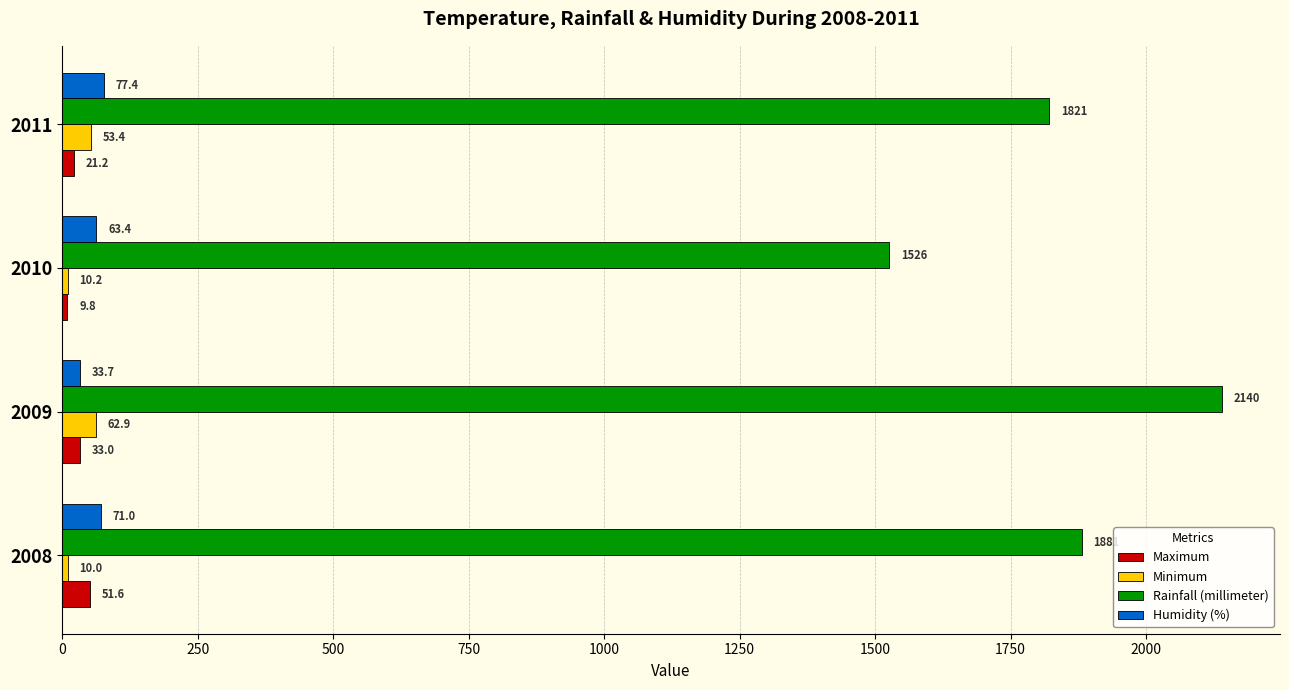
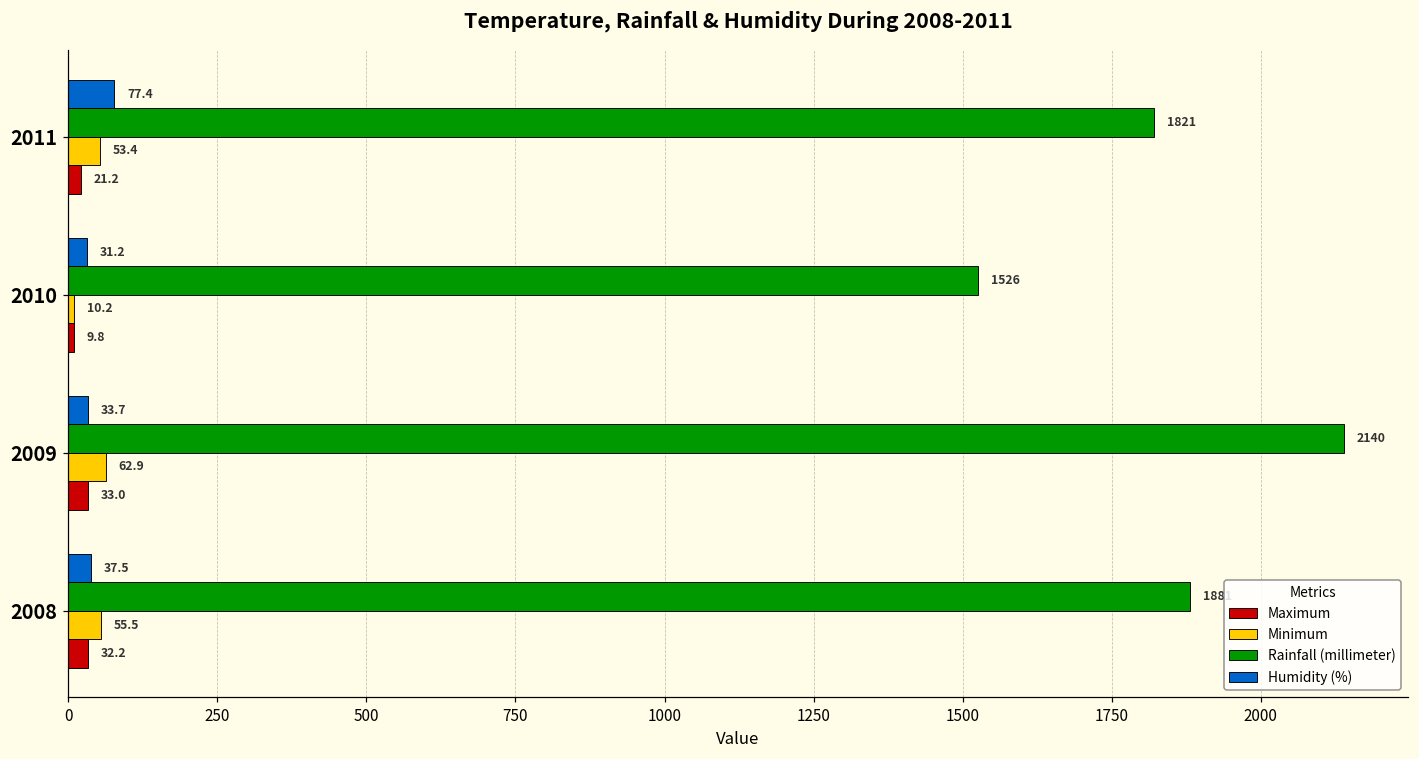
Humidity (%), 2010: 63.4 -> 31.2
Humidity (%), 2008: 71.0 -> 37.5
Minimum, 2008: 10.0 -> 55.5
Maximum, 2008: 51.6 -> 32.2
